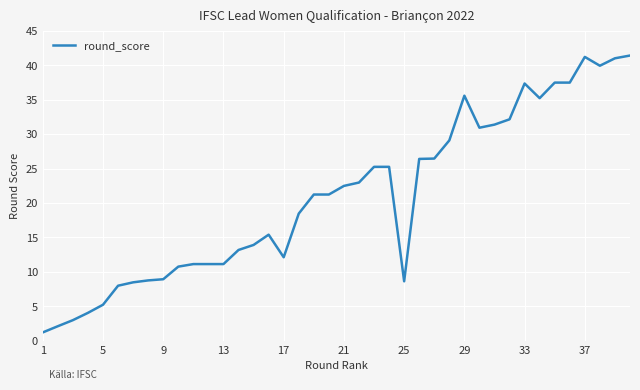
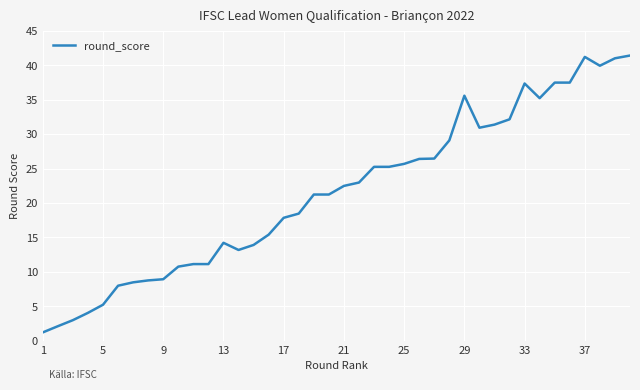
13: 11 -> 14
17: 12 -> 18
25: 9 -> 26
